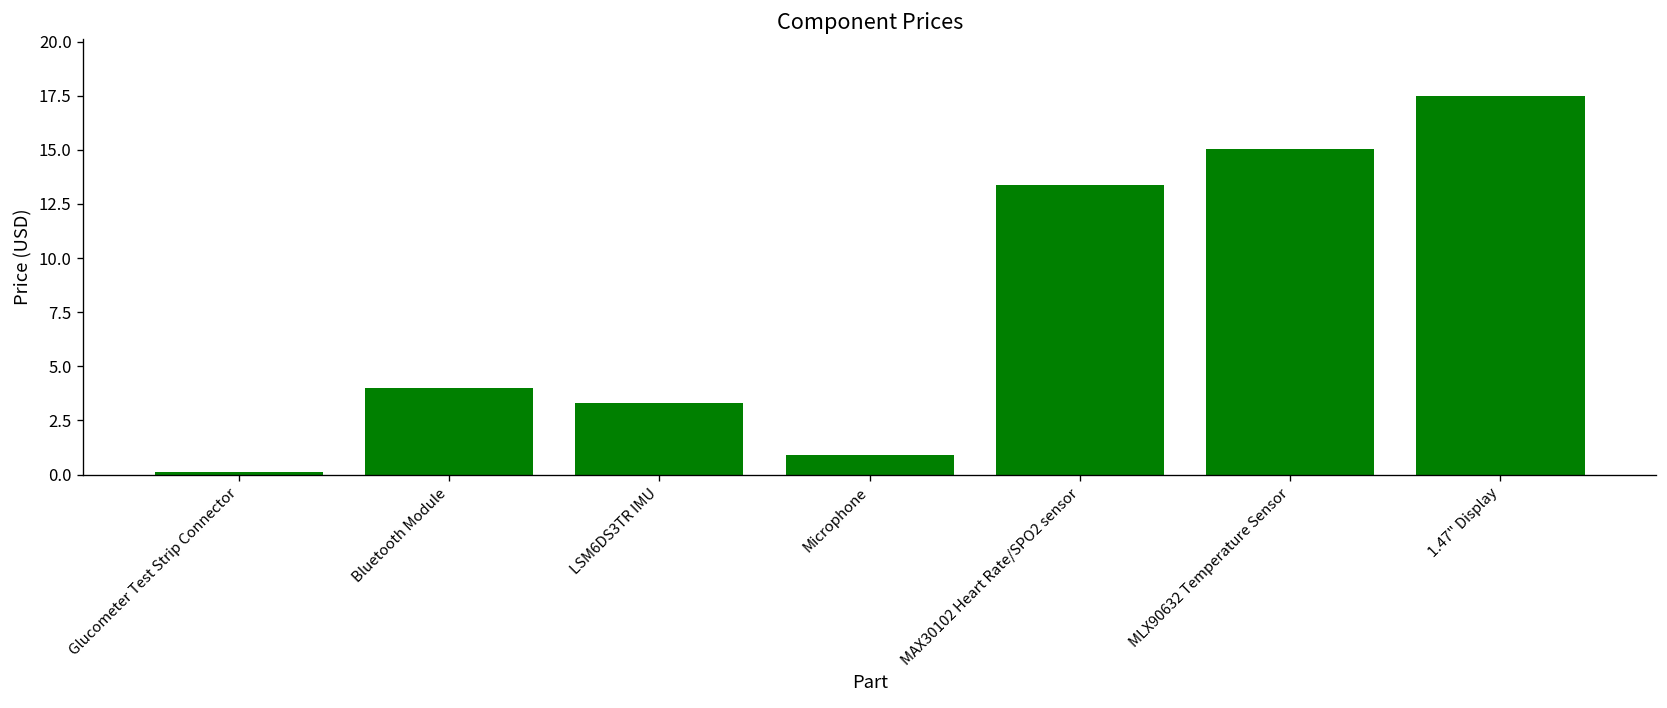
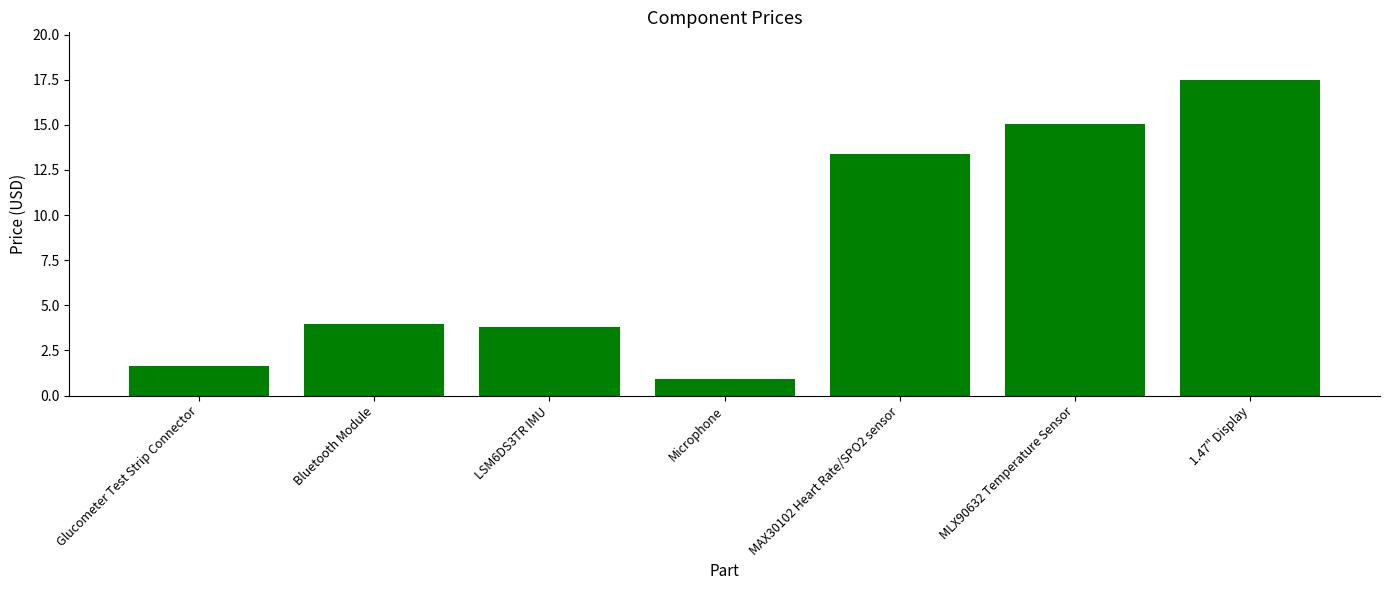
Glucometer Test Strip Connector: 0.1 -> 1.7
LSM6DS3TR IMU: 3.3 -> 3.8
